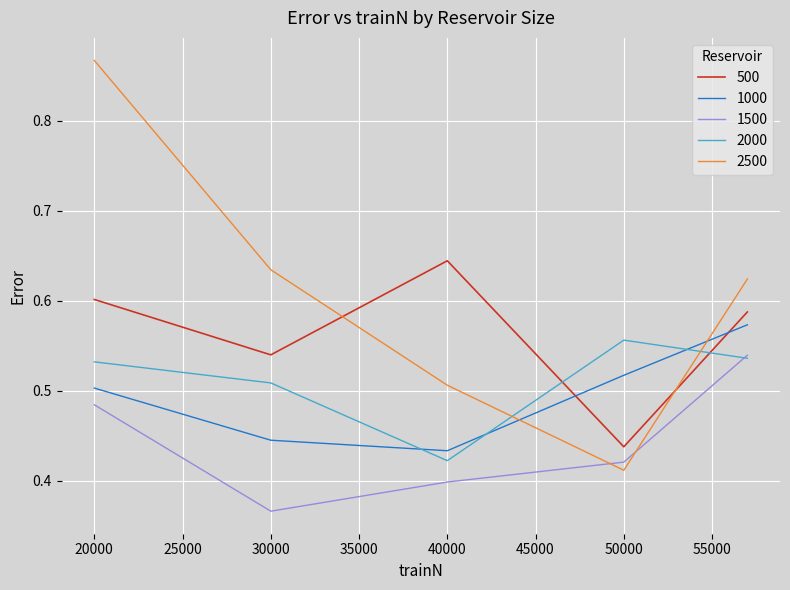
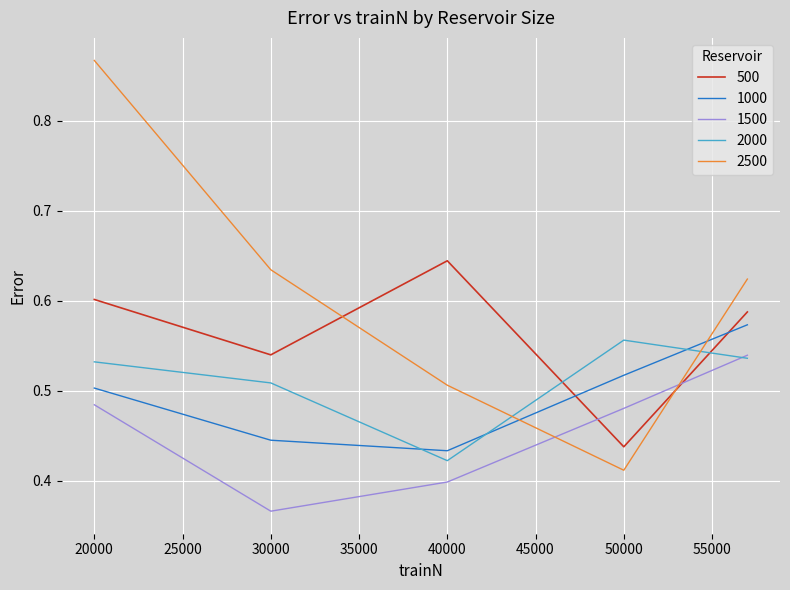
1500, 50000: 0.42 -> 0.48
